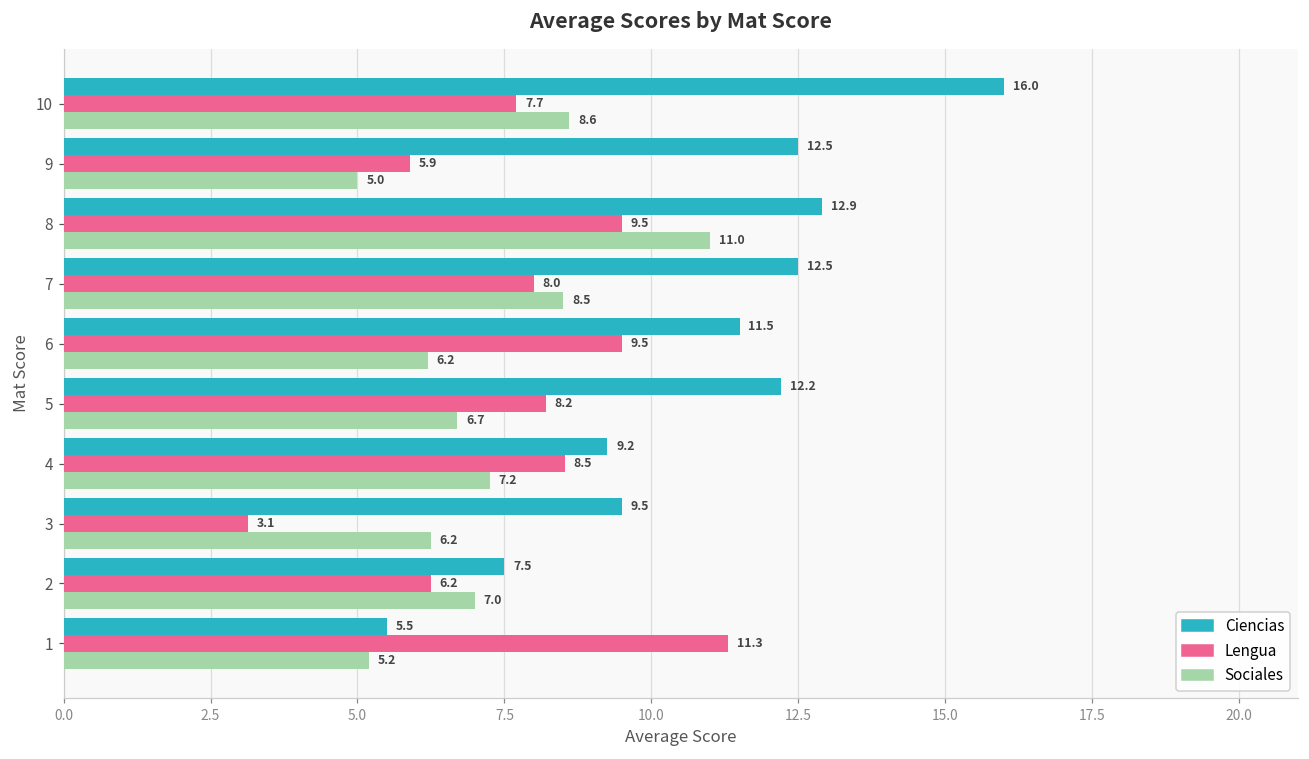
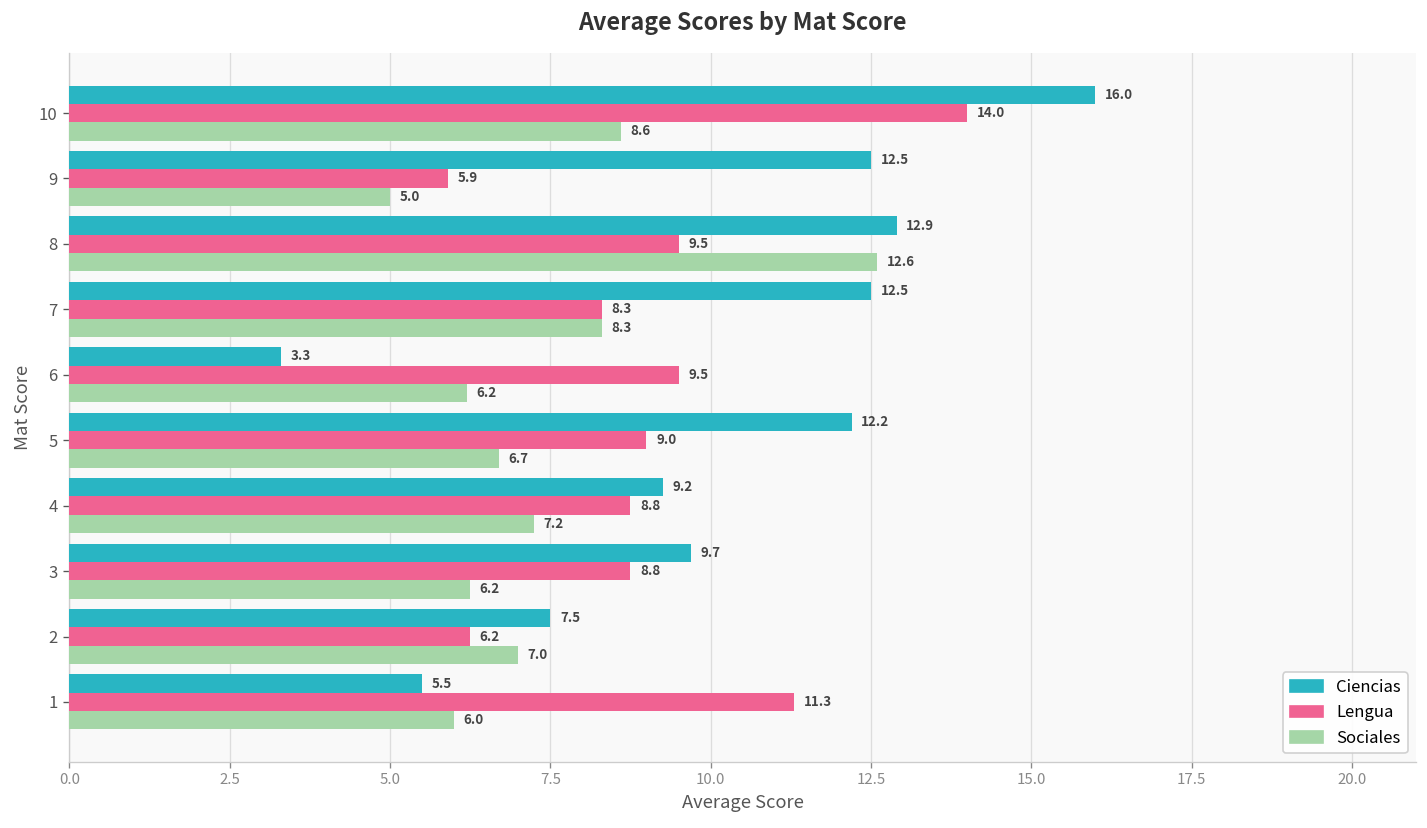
Lengua, 10: 7.7 -> 14.0
Sociales, 8: 11.0 -> 12.6
Lengua, 7: 8.0 -> 8.3
Sociales, 7: 8.5 -> 8.3
Ciencias, 6: 11.5 -> 3.3
Lengua, 5: 8.2 -> 9.0
Lengua, 4: 8.5 -> 8.8
Ciencias, 3: 9.5 -> 9.7
Lengua, 3: 3.1 -> 8.8
Sociales, 1: 5.2 -> 6.0
